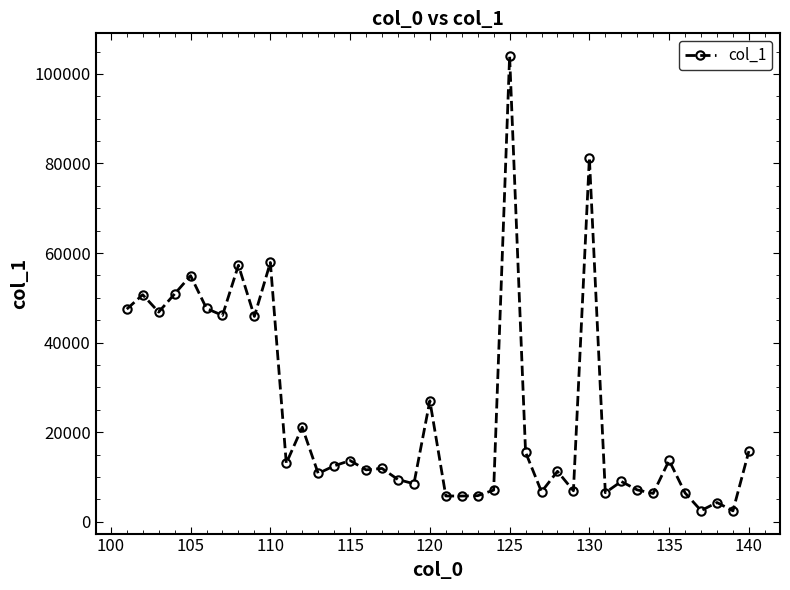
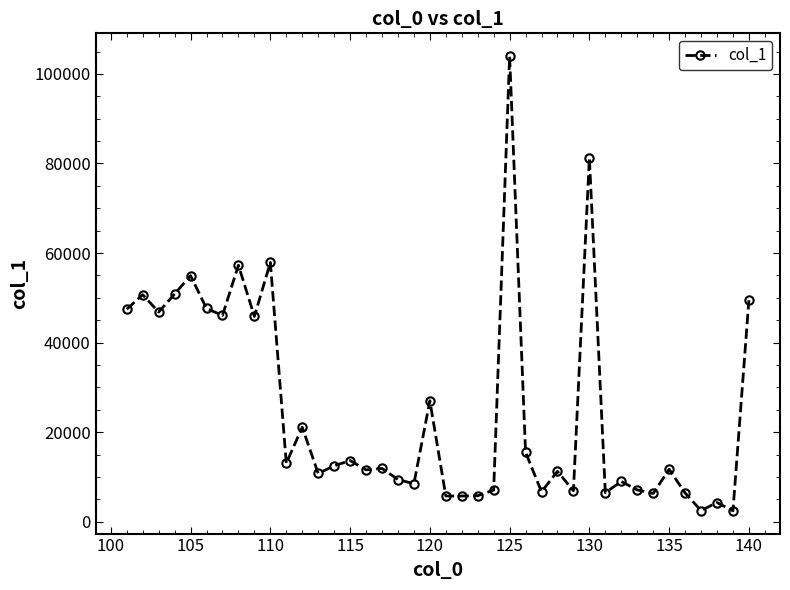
135: 14000 -> 12000
140: 16000 -> 49000
